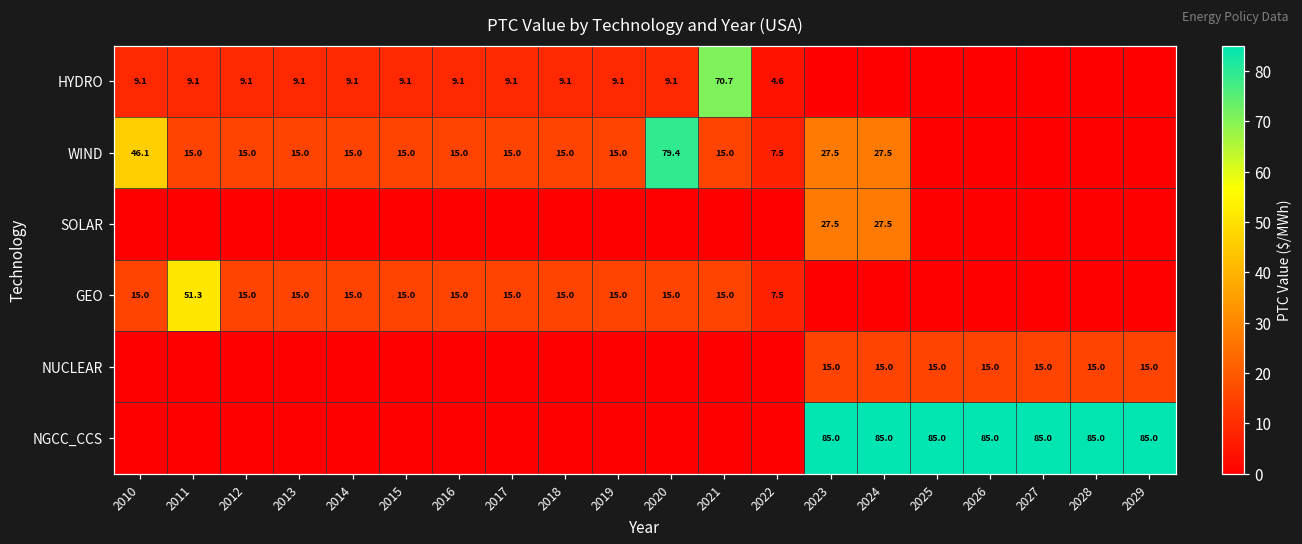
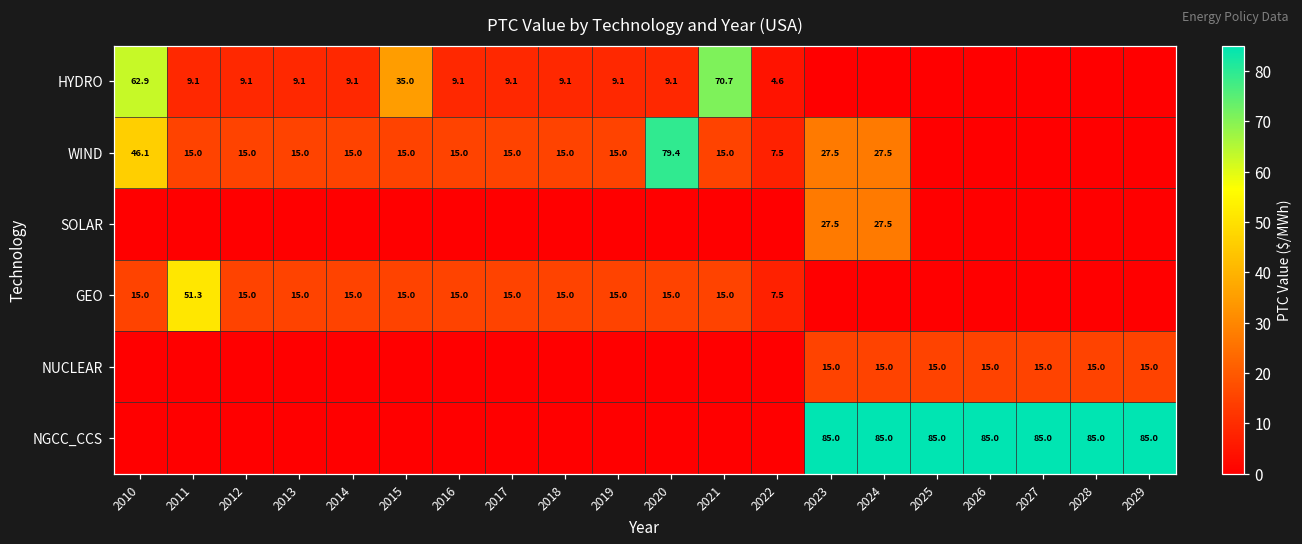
HYDRO, 2010: 9.1 -> 62.9
HYDRO, 2015: 9.1 -> 35.0
